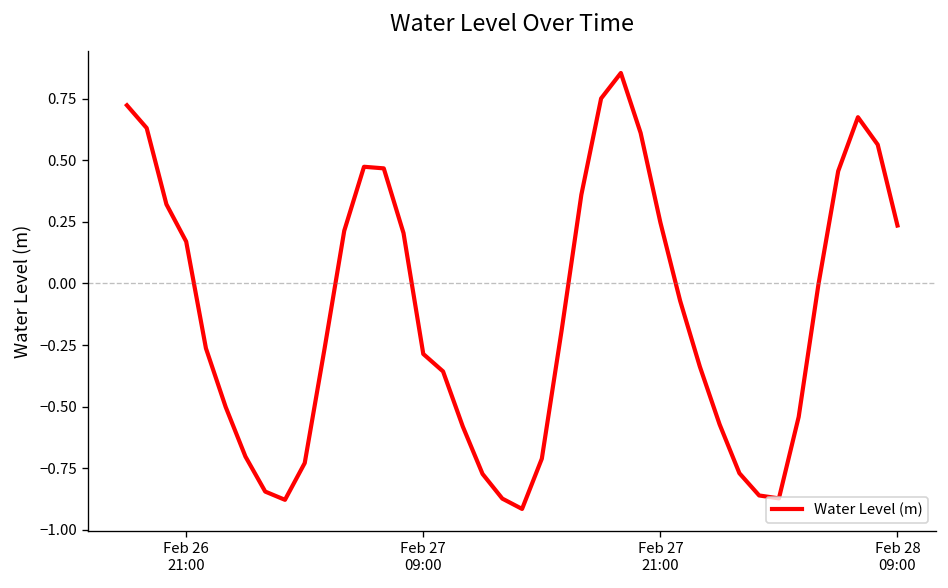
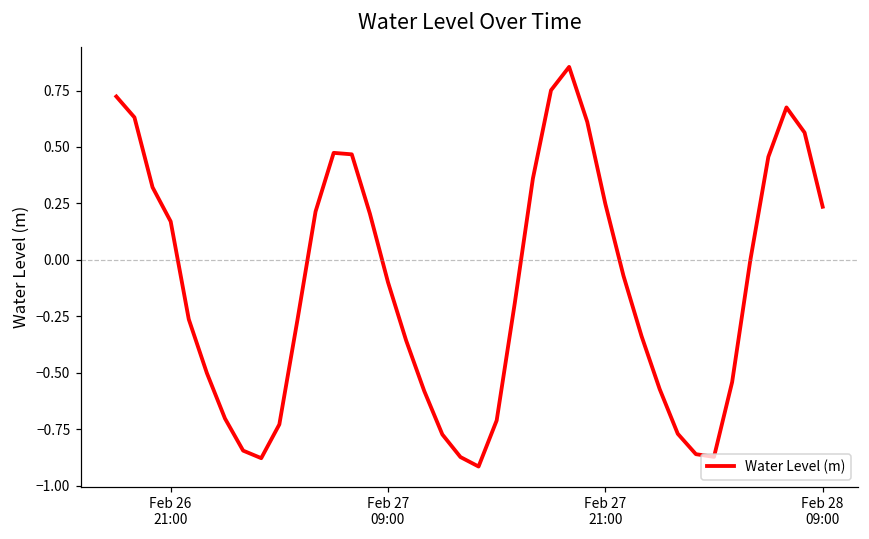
Feb 27 09:00: -0.29 -> -0.10
